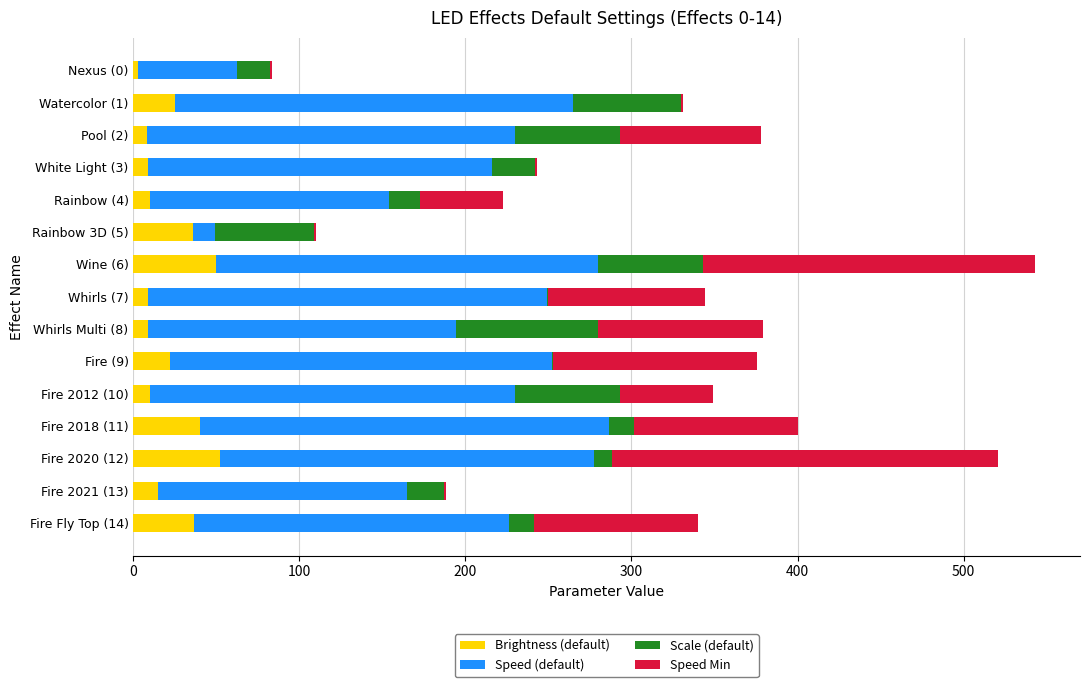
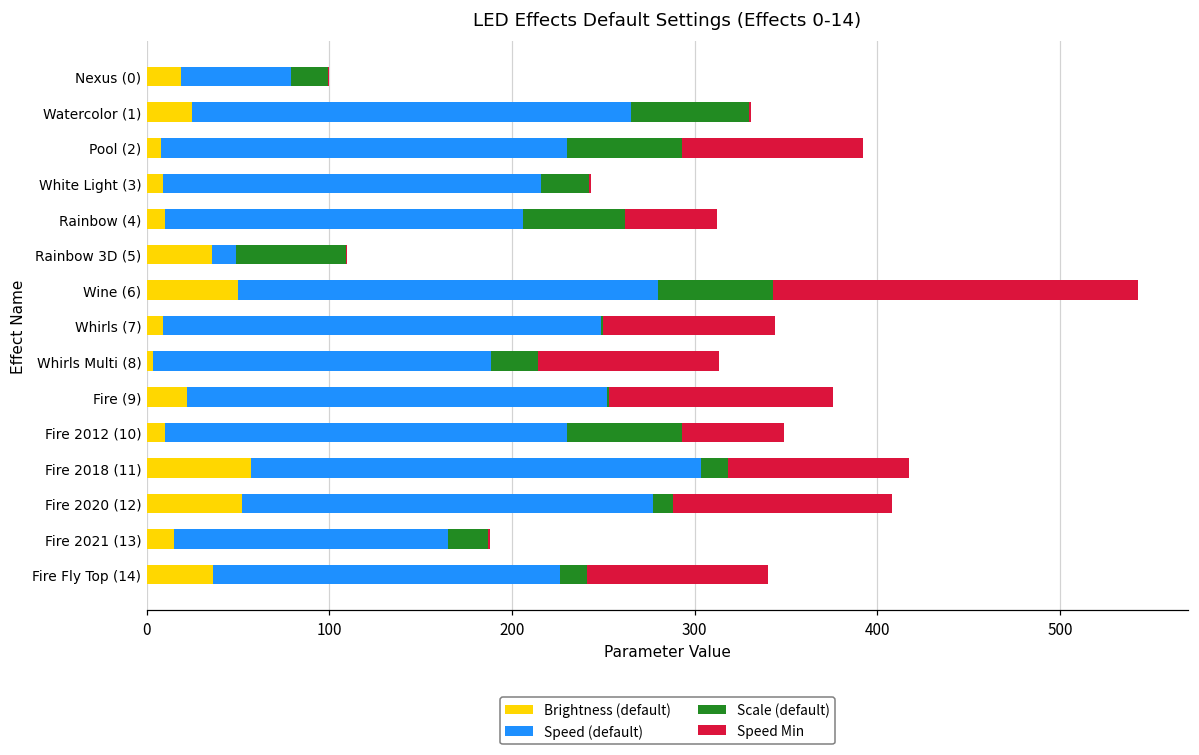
Brightness (default), Nexus (0): 3 -> 19
Speed Min, Pool (2): 85 -> 99
Speed (default), Rainbow (4): 144 -> 196
Scale (default), Rainbow (4): 19 -> 56
Brightness (default), Whirls Multi (8): 9 -> 3
Scale (default), Whirls Multi (8): 86 -> 26
Brightness (default), Fire 2018 (11): 40 -> 57
Speed Min, Fire 2020 (12): 232 -> 120
